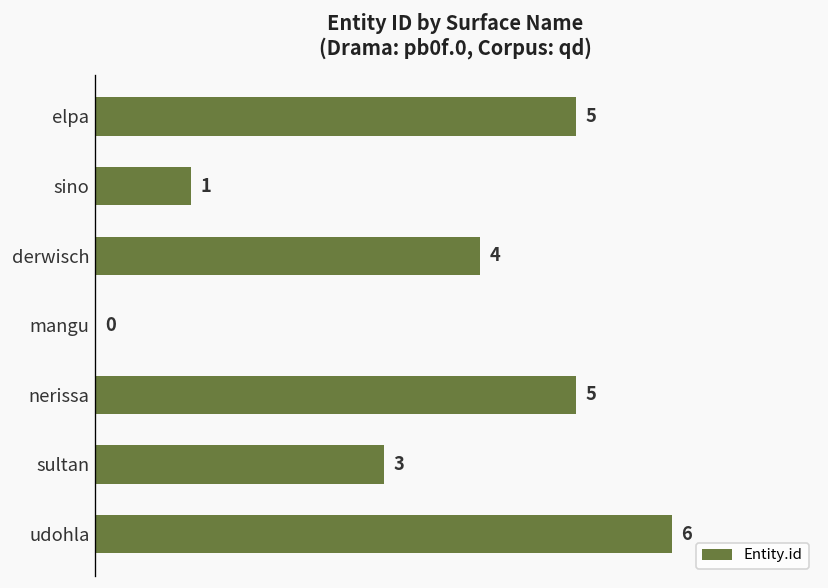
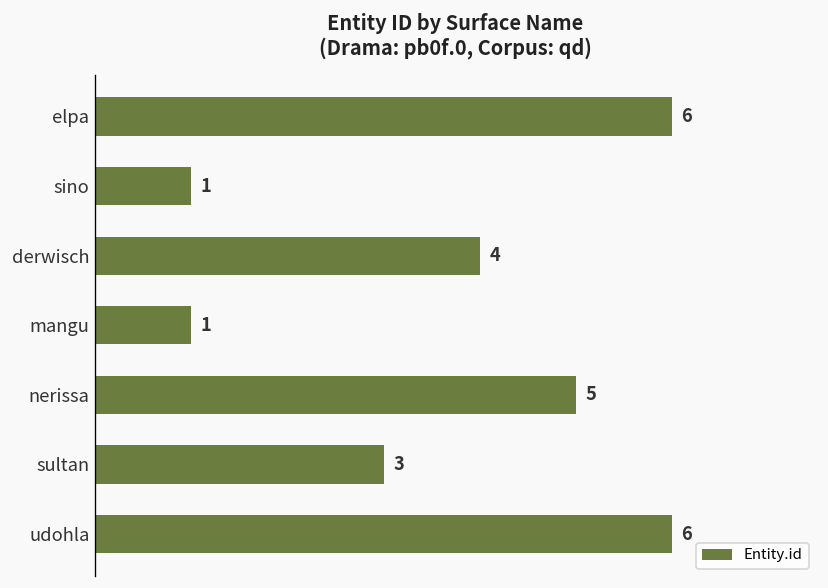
elpa: 5 -> 6
mangu: 0 -> 1
